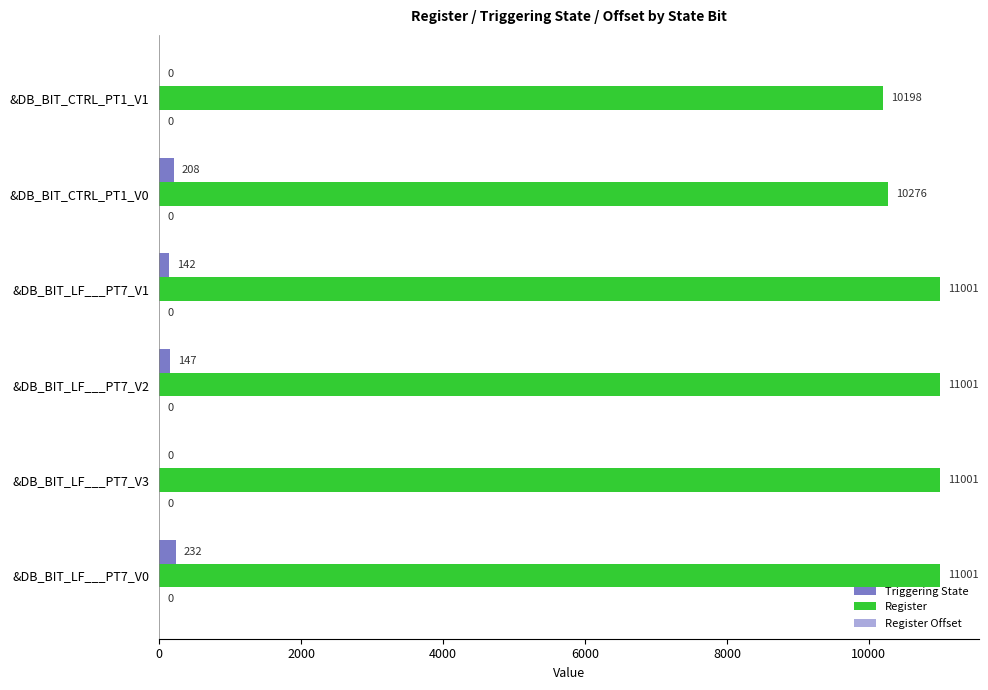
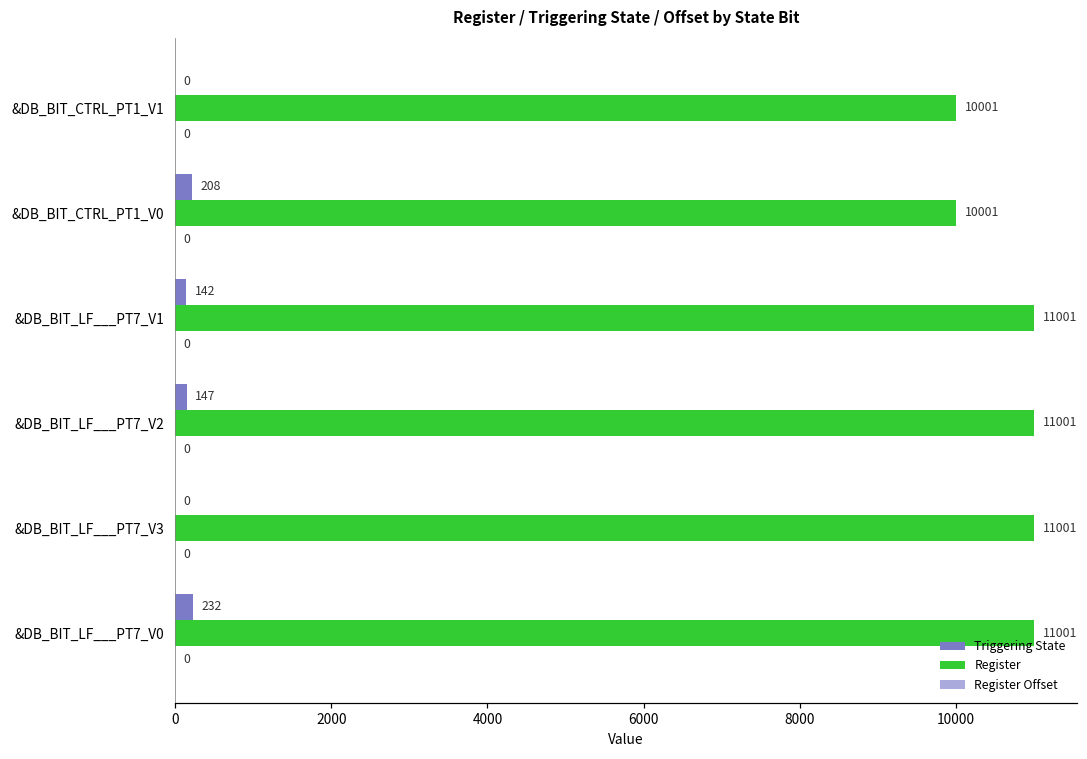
Register, &DB_BIT_CTRL_PT1_V1: 10198 -> 10001
Register, &DB_BIT_CTRL_PT1_V0: 10276 -> 10001
